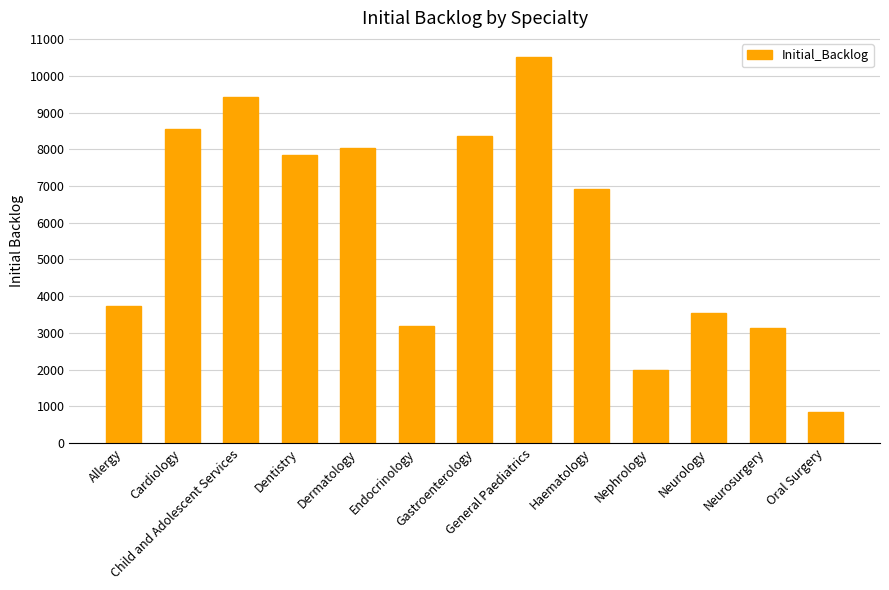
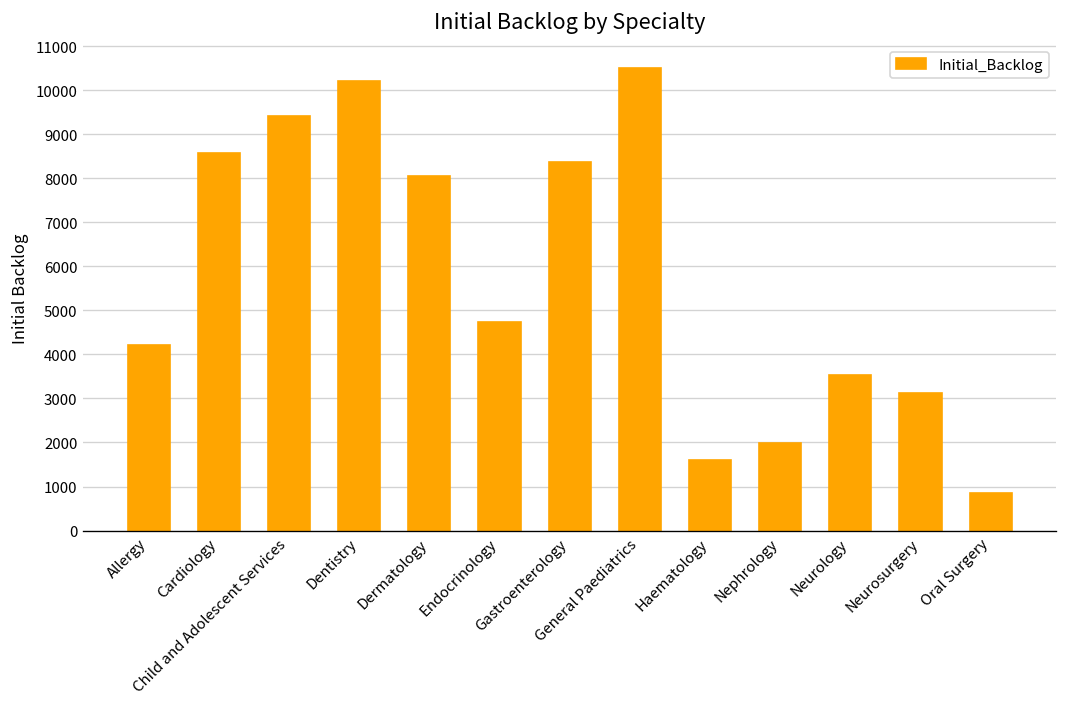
Allergy: 3700 -> 4200
Dentistry: 7800 -> 10200
Endocrinology: 3200 -> 4700
Haematology: 6900 -> 1600
